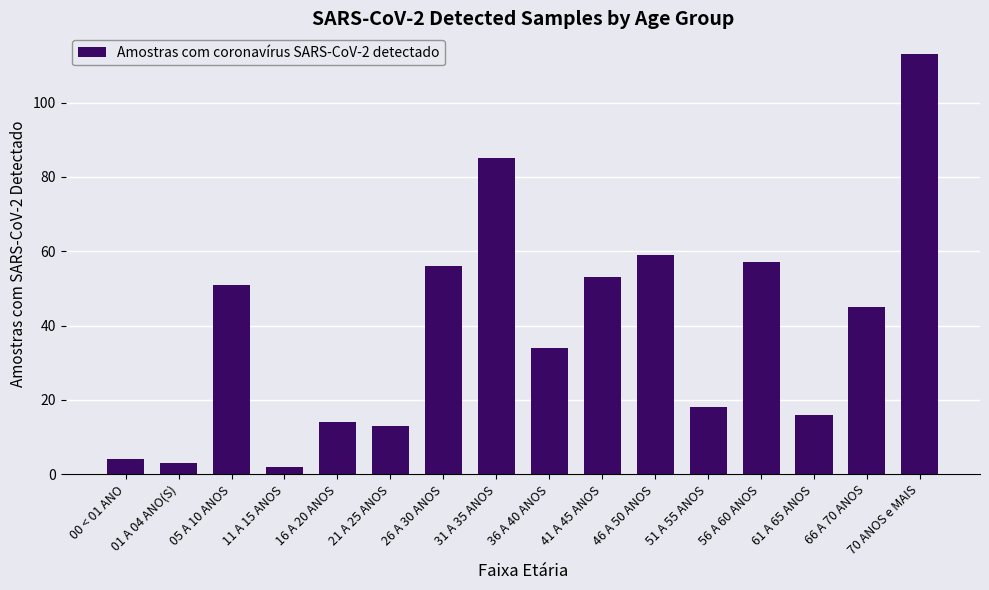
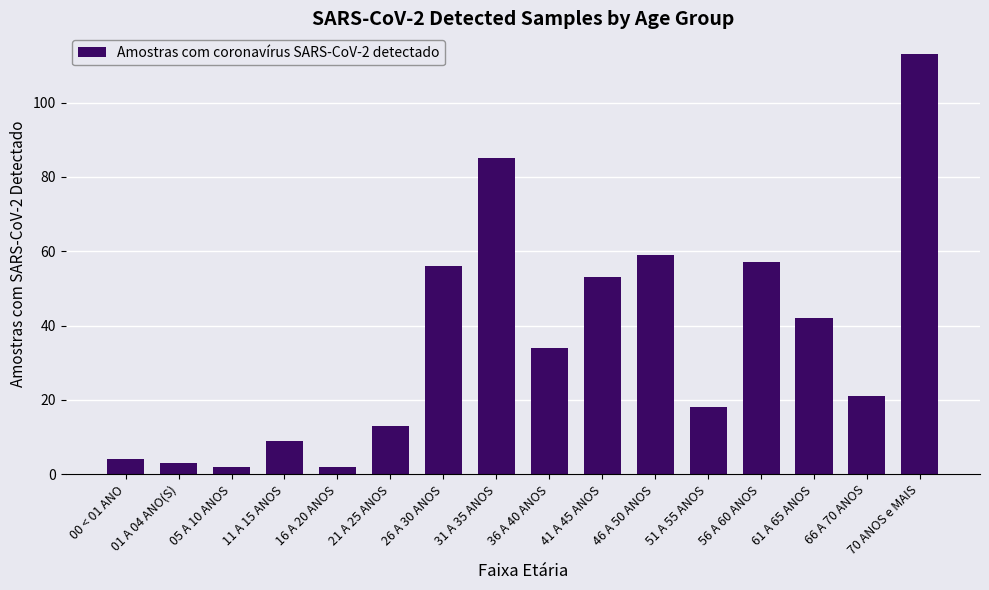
05 A 10 ANOS: 51 -> 2
11 A 15 ANOS: 2 -> 9
16 A 20 ANOS: 14 -> 2
61 A 65 ANOS: 16 -> 42
66 A 70 ANOS: 45 -> 21
